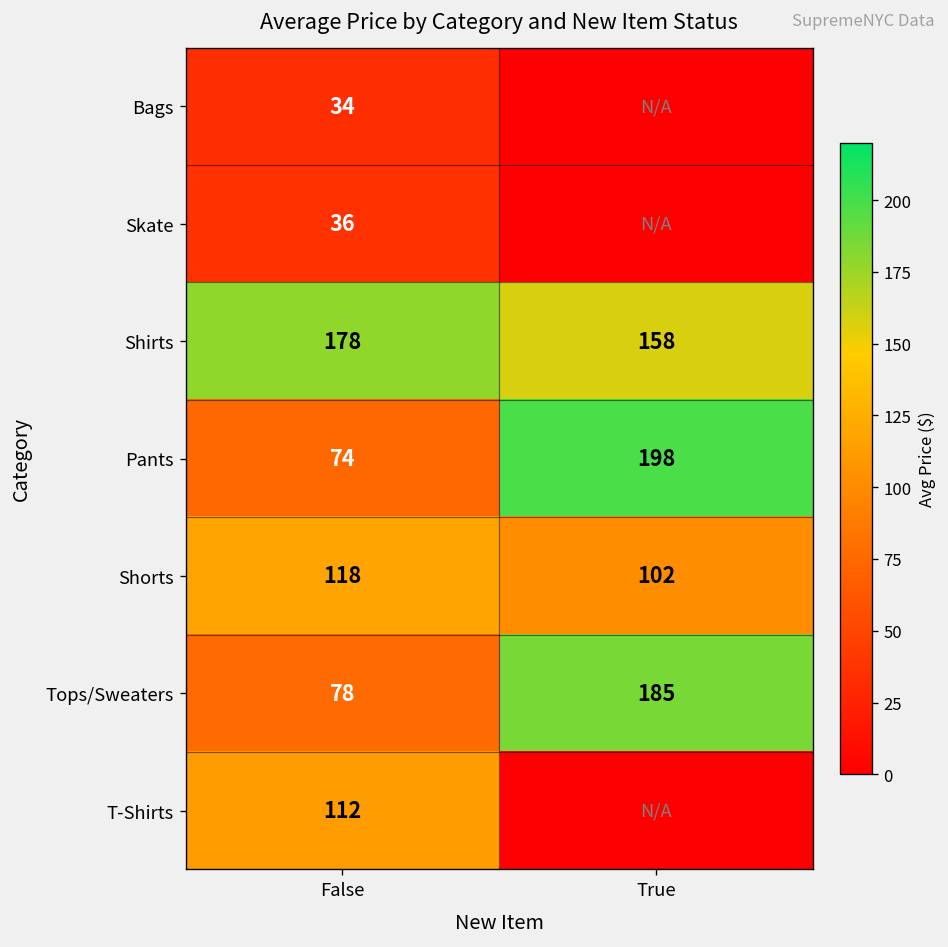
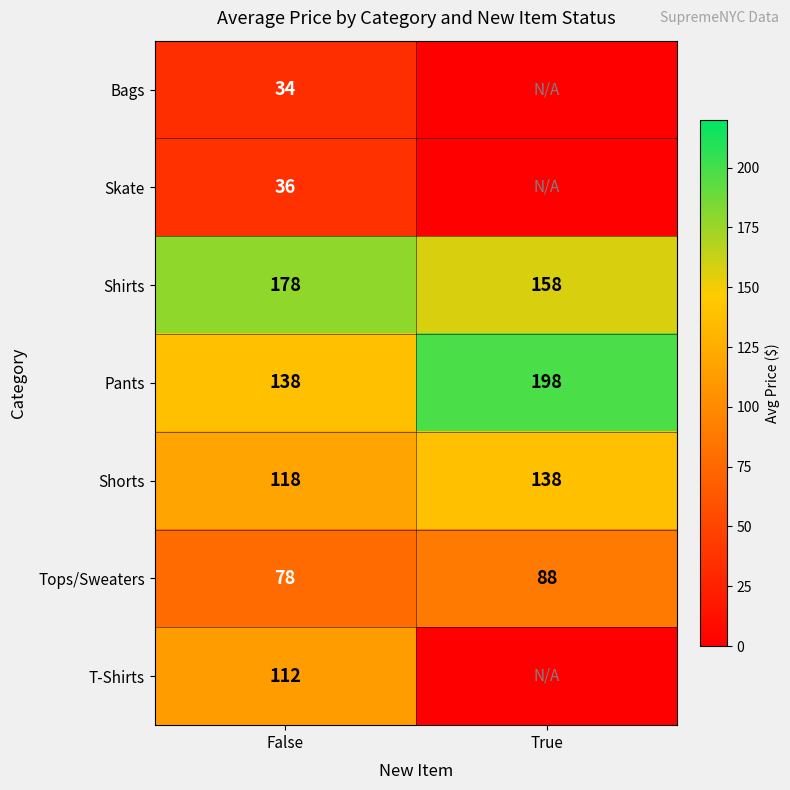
Pants, False: 74 -> 138
Shorts, True: 102 -> 138
Tops/Sweaters, True: 185 -> 88
